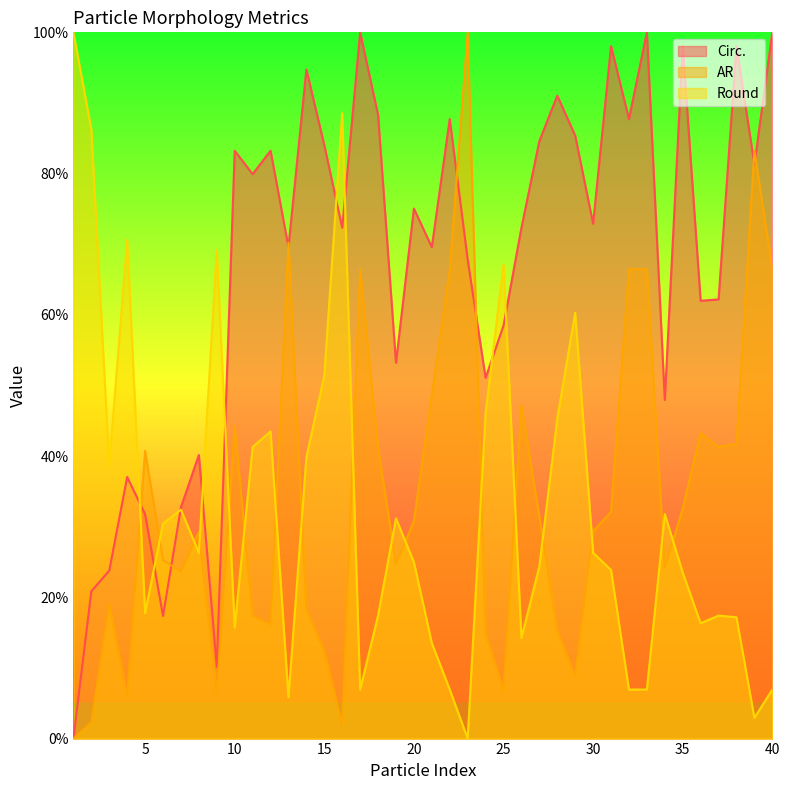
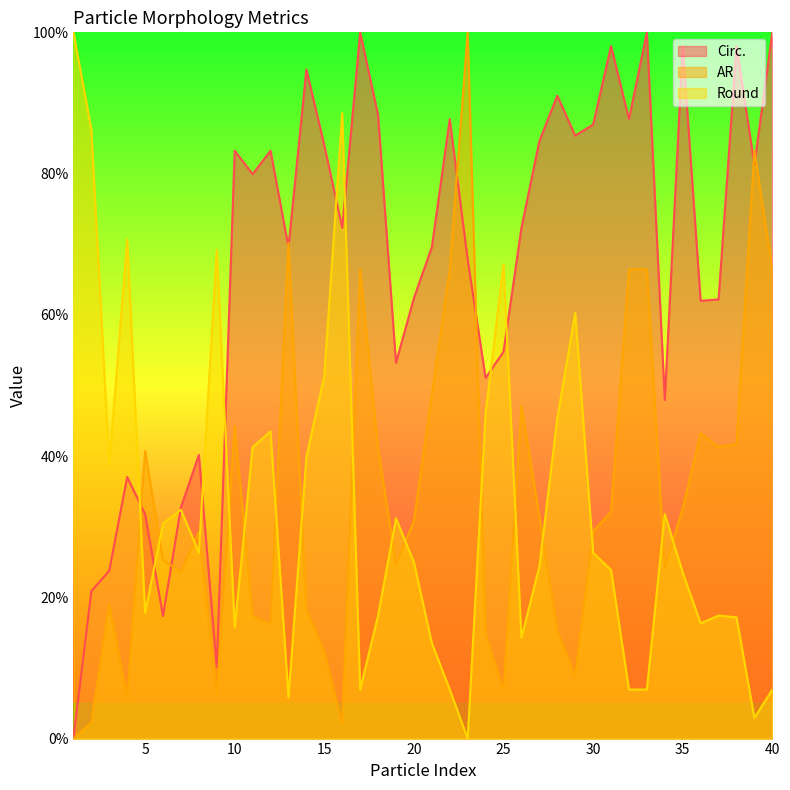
Circ., 20: 75% -> 62%
Circ., 25: 58% -> 55%
Circ., 30: 73% -> 87%
